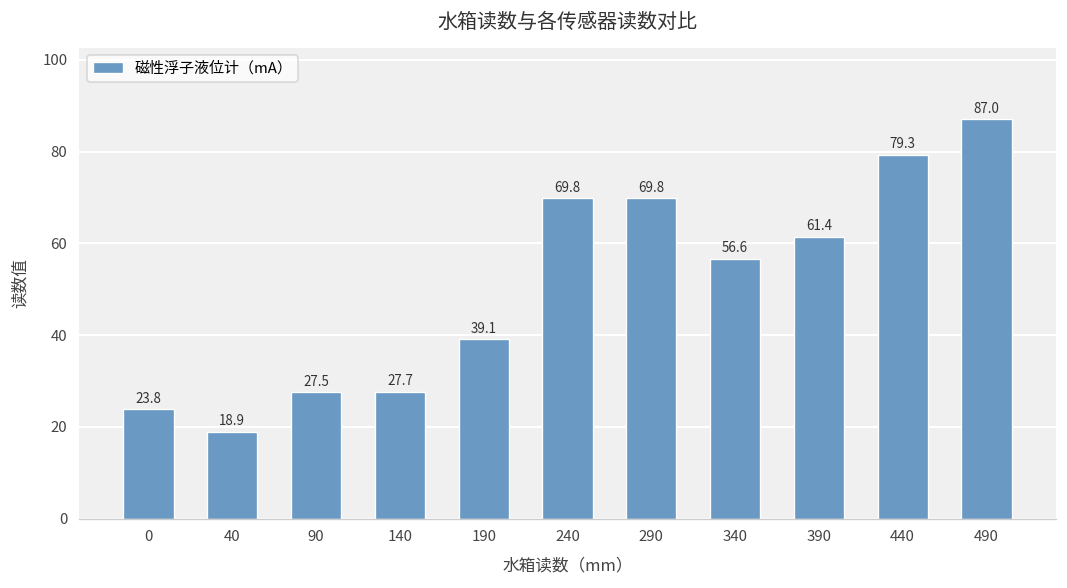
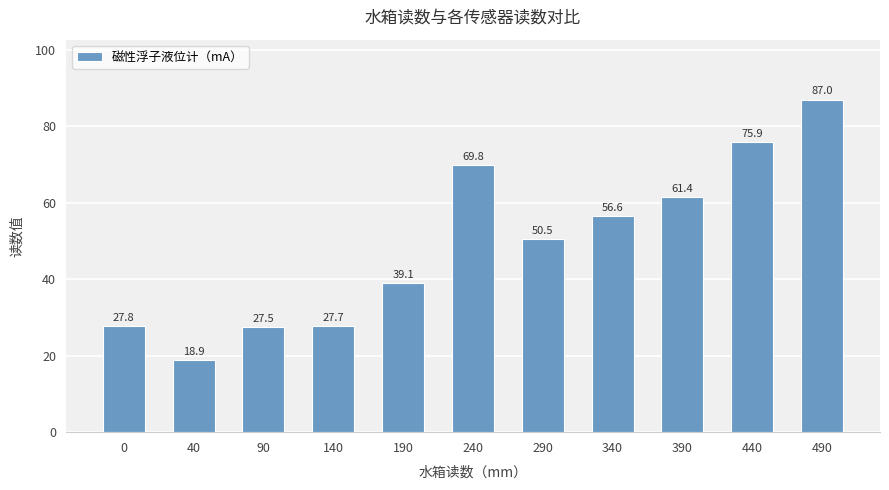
0: 23.8 -> 27.8
290: 69.8 -> 50.5
440: 79.3 -> 75.9
